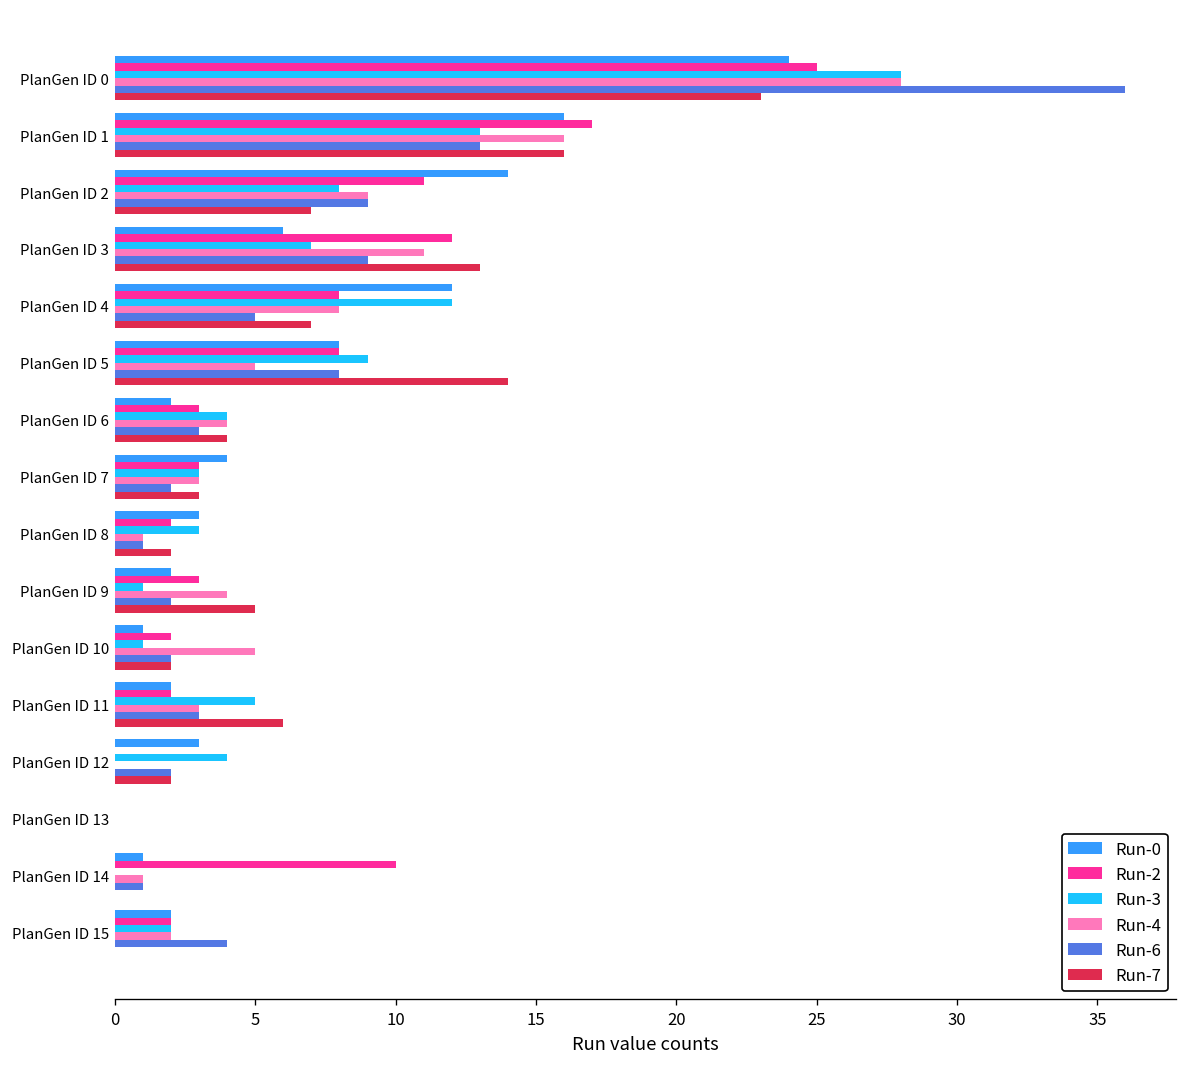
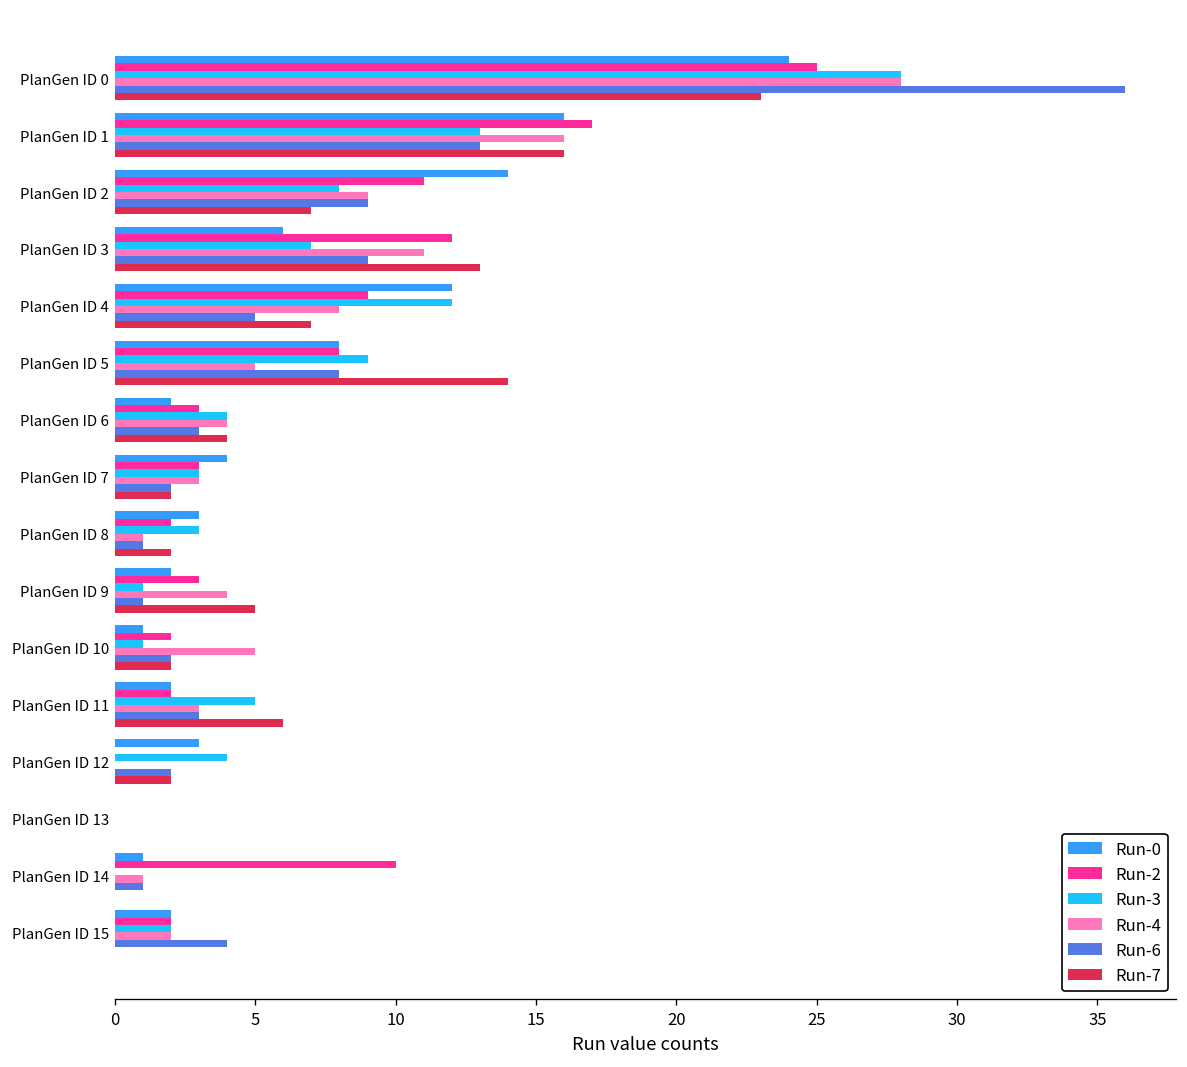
Run-2, PlanGen ID 4: 8 -> 9
Run-7, PlanGen ID 7: 3 -> 2
Run-6, PlanGen ID 9: 2 -> 1
